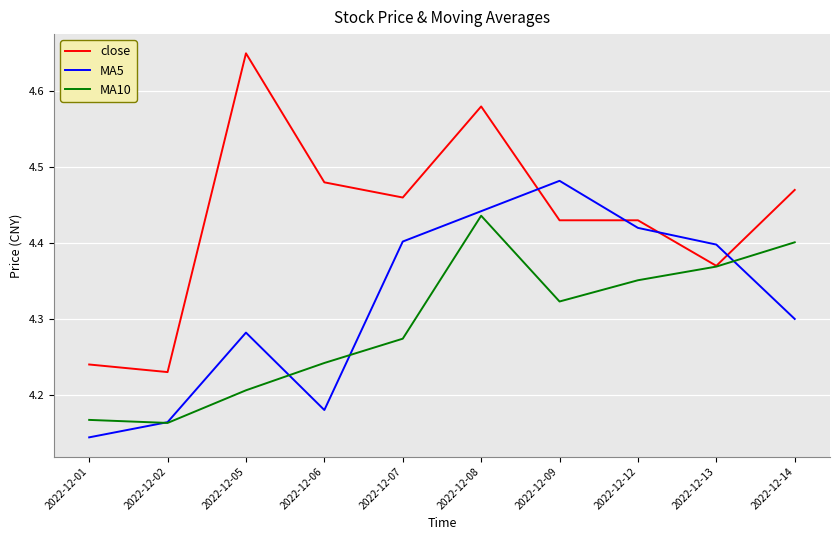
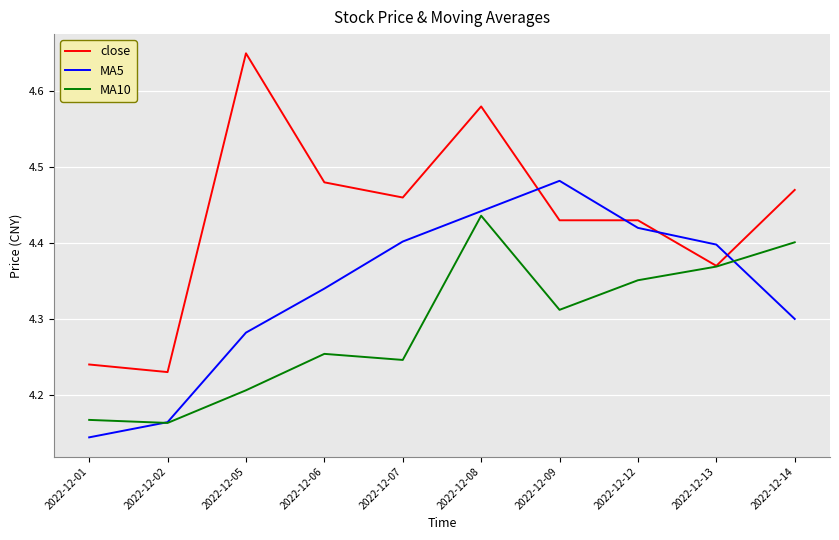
MA5, 2022-12-06: 4.18 -> 4.34
MA10, 2022-12-06: 4.24 -> 4.25
MA10, 2022-12-07: 4.27 -> 4.25
MA10, 2022-12-09: 4.32 -> 4.31
